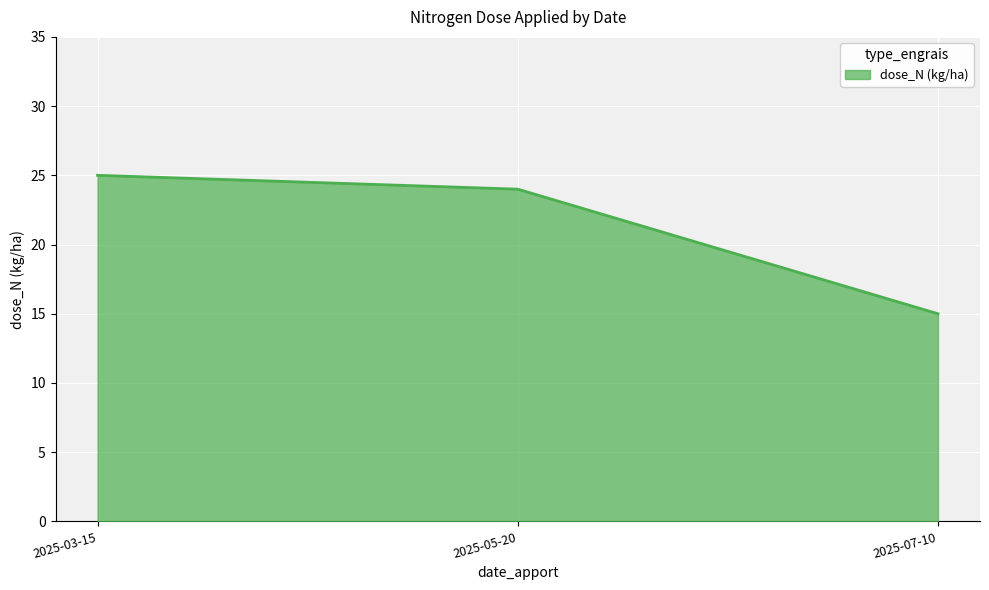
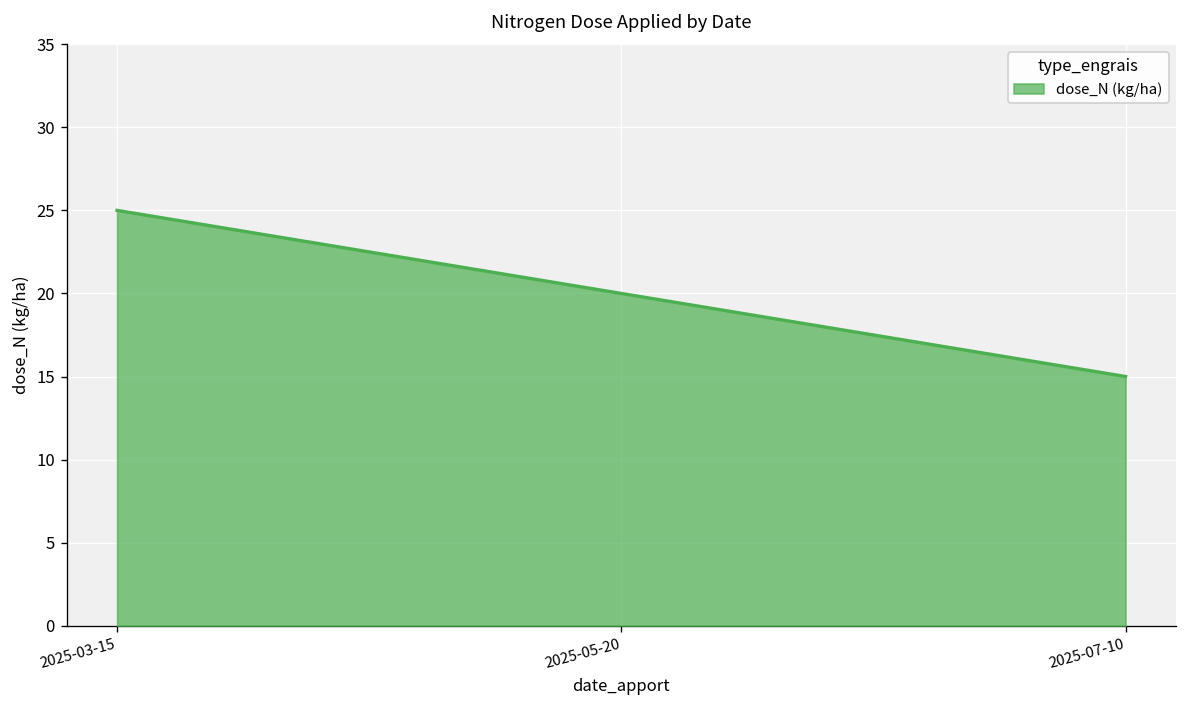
2025-05-20: 24 -> 20
